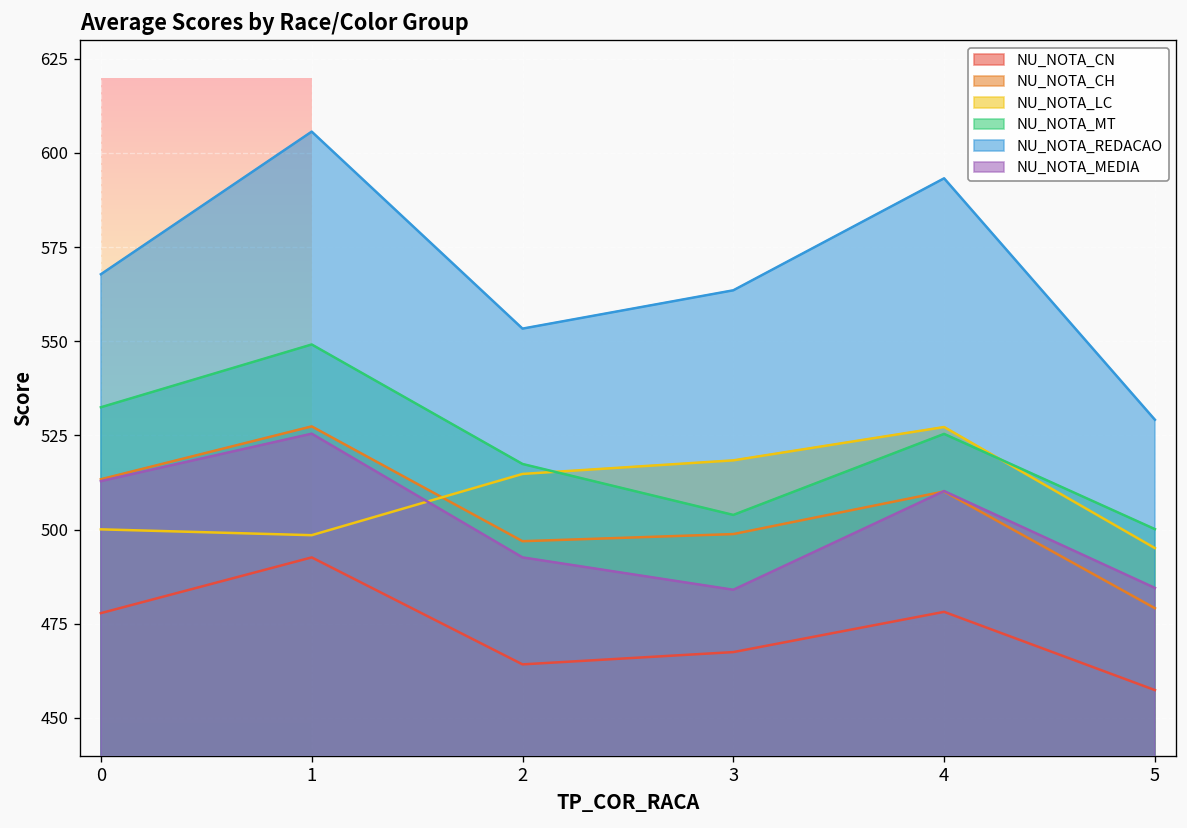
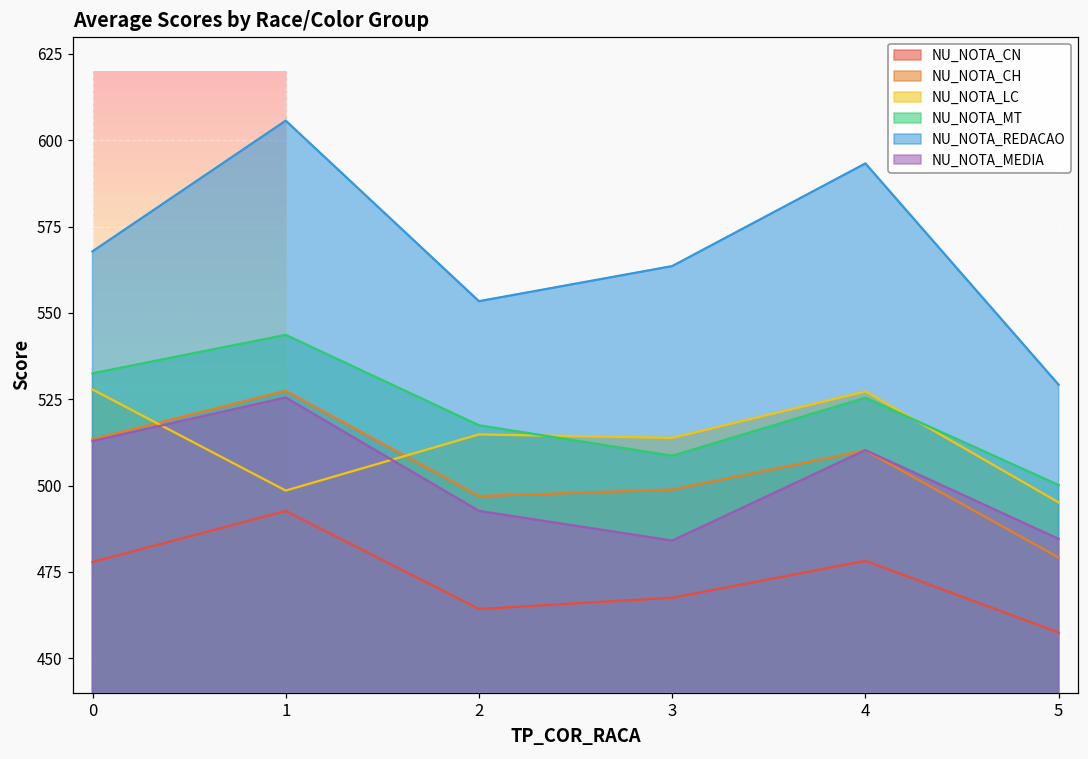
NU_NOTA_LC, 0: 500 -> 528
NU_NOTA_MT, 1: 549 -> 544
NU_NOTA_LC, 3: 518 -> 514
NU_NOTA_MT, 3: 504 -> 509
